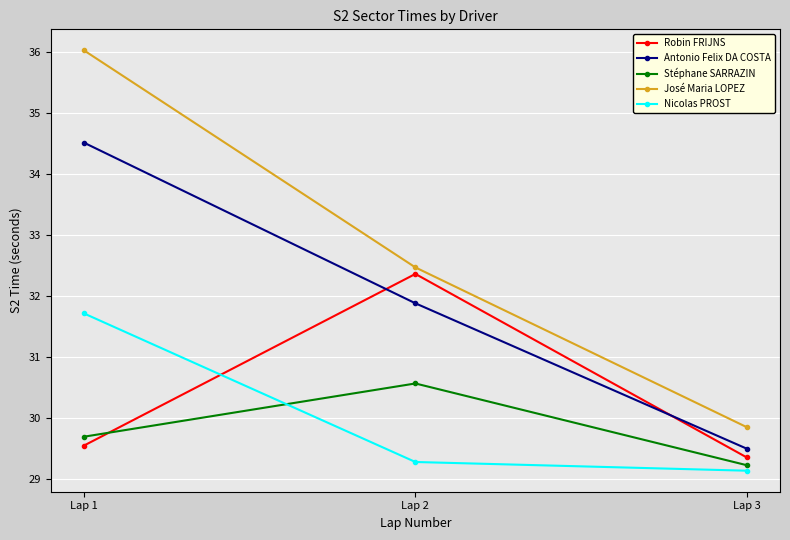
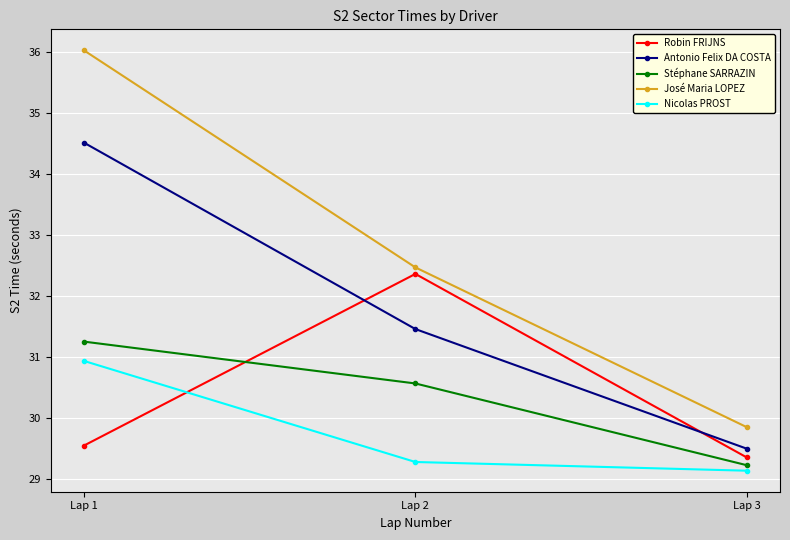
Stéphane SARRAZIN, Lap 1: 29.7 -> 31.3
Nicolas PROST, Lap 1: 31.7 -> 30.9
Antonio Felix DA COSTA, Lap 2: 31.9 -> 31.5
